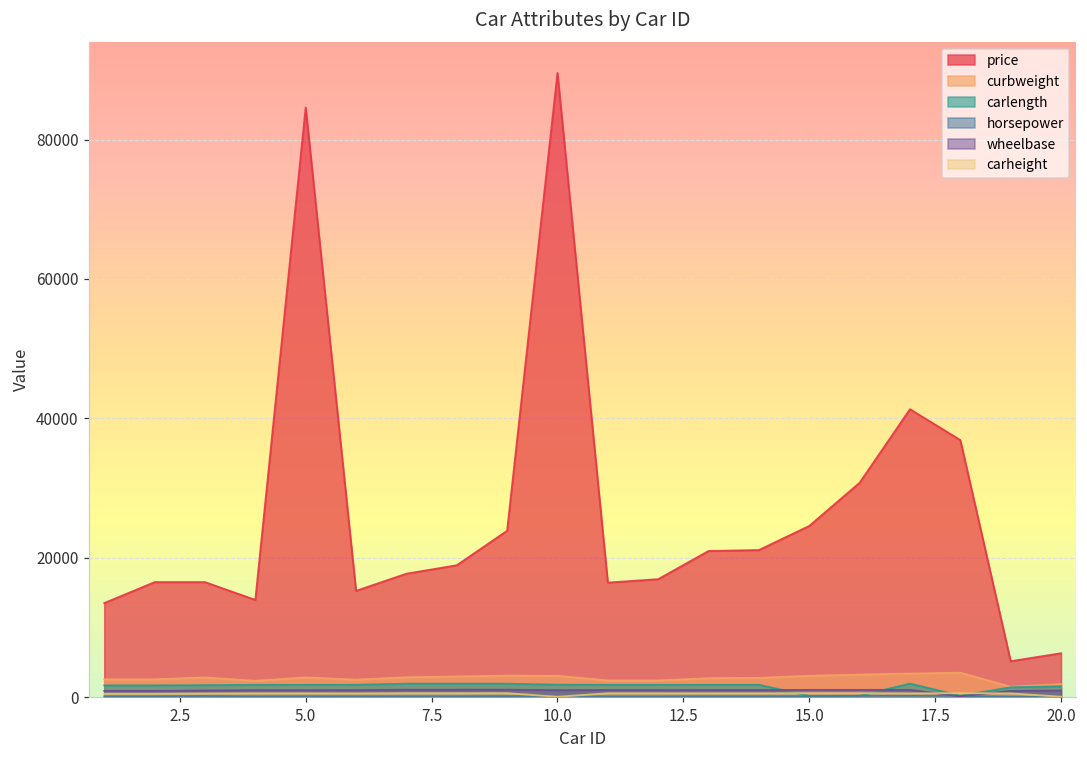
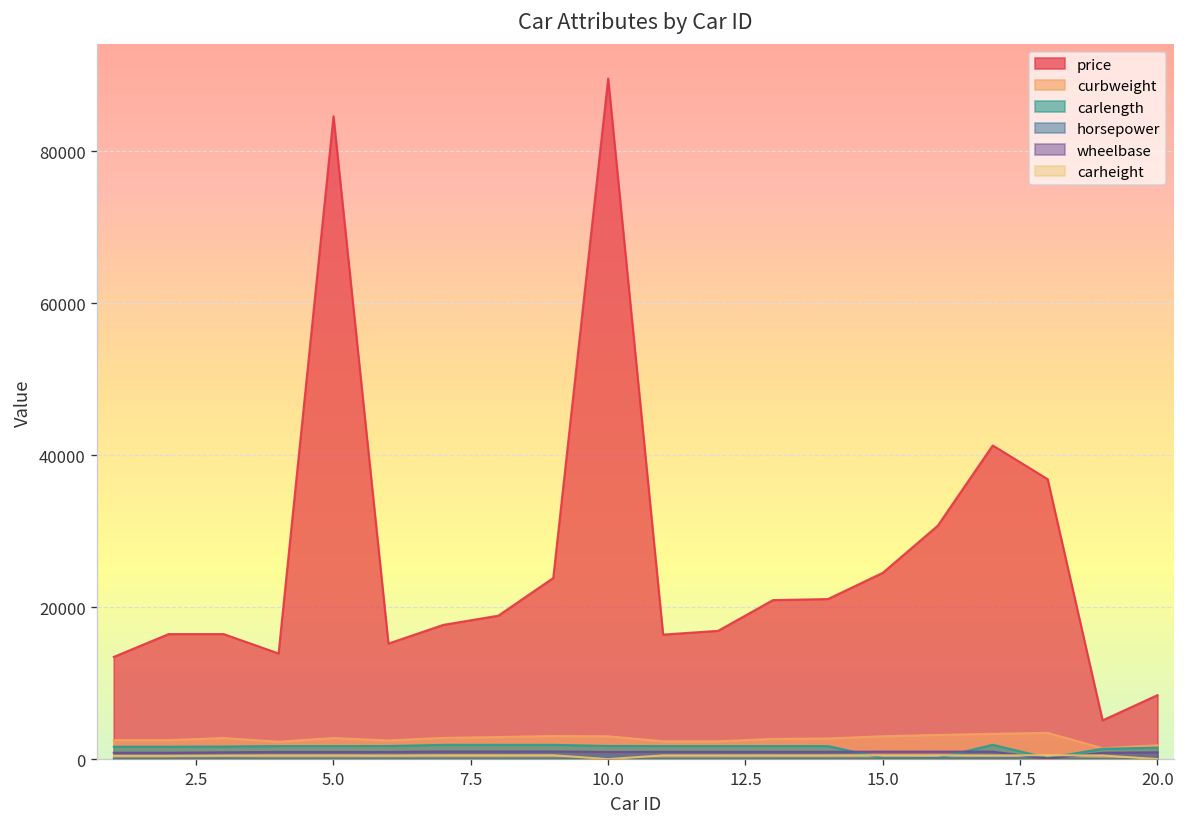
price, 20.0: 6000 -> 8000
